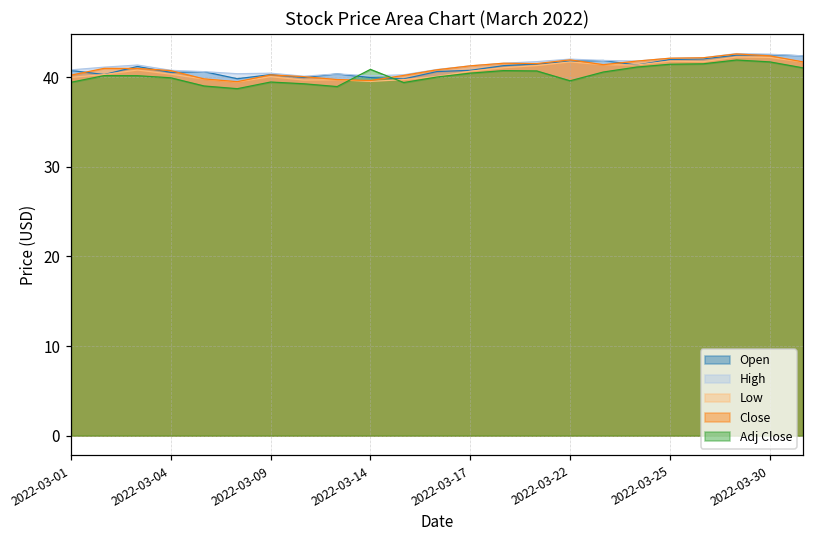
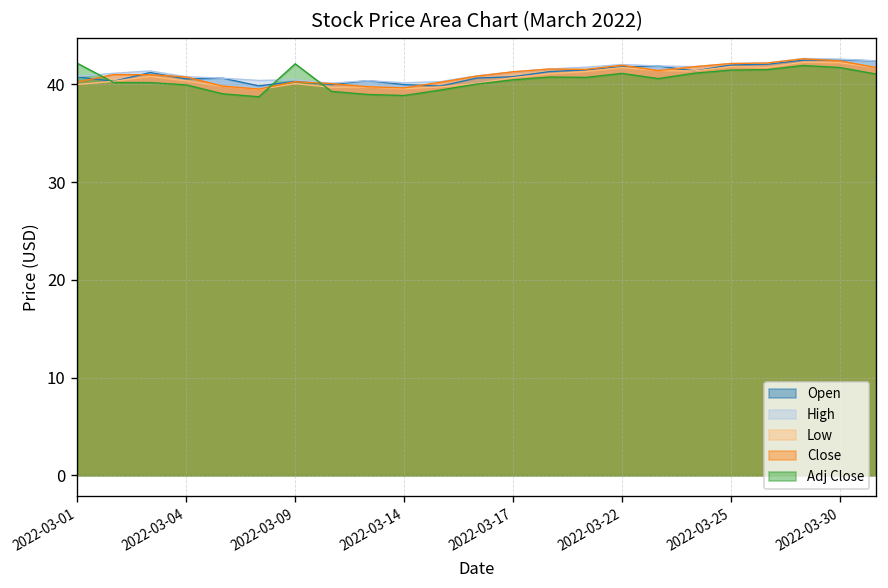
Adj Close, 2022-03-01: 39 -> 42
Adj Close, 2022-03-09: 39 -> 42
Adj Close, 2022-03-14: 41 -> 39
Adj Close, 2022-03-22: 40 -> 41
